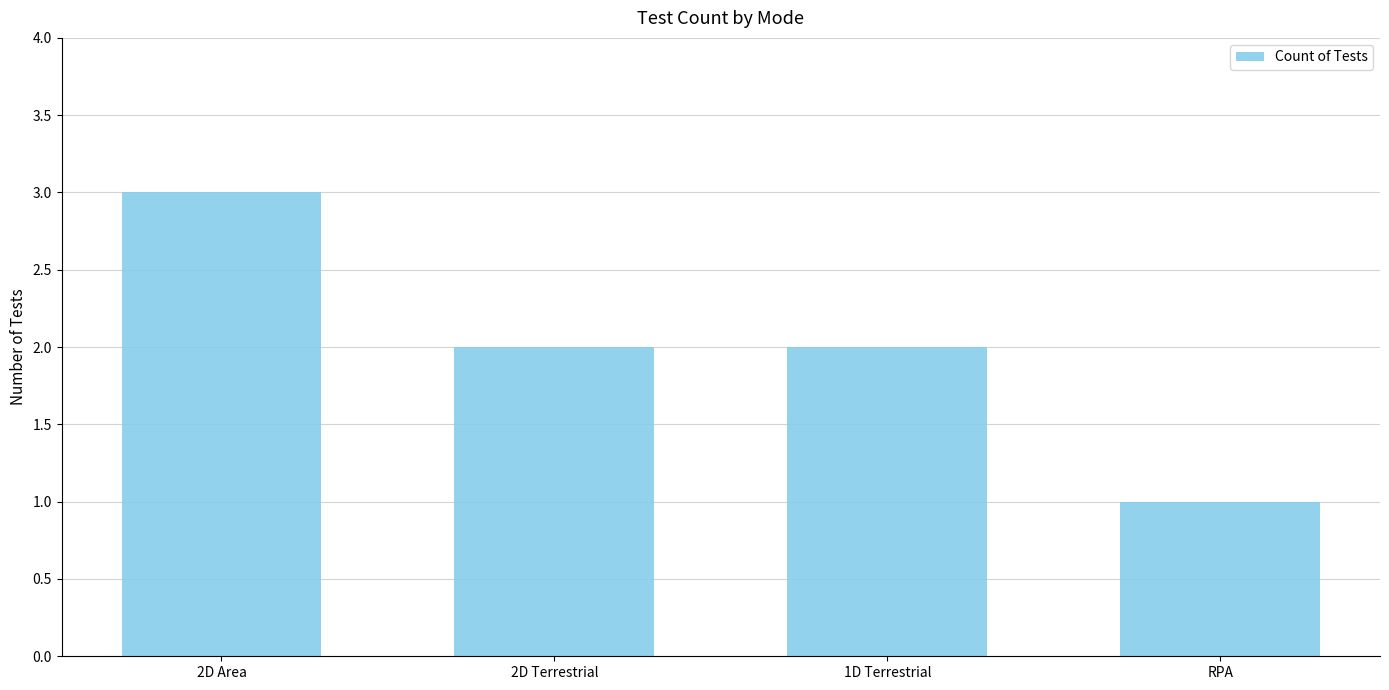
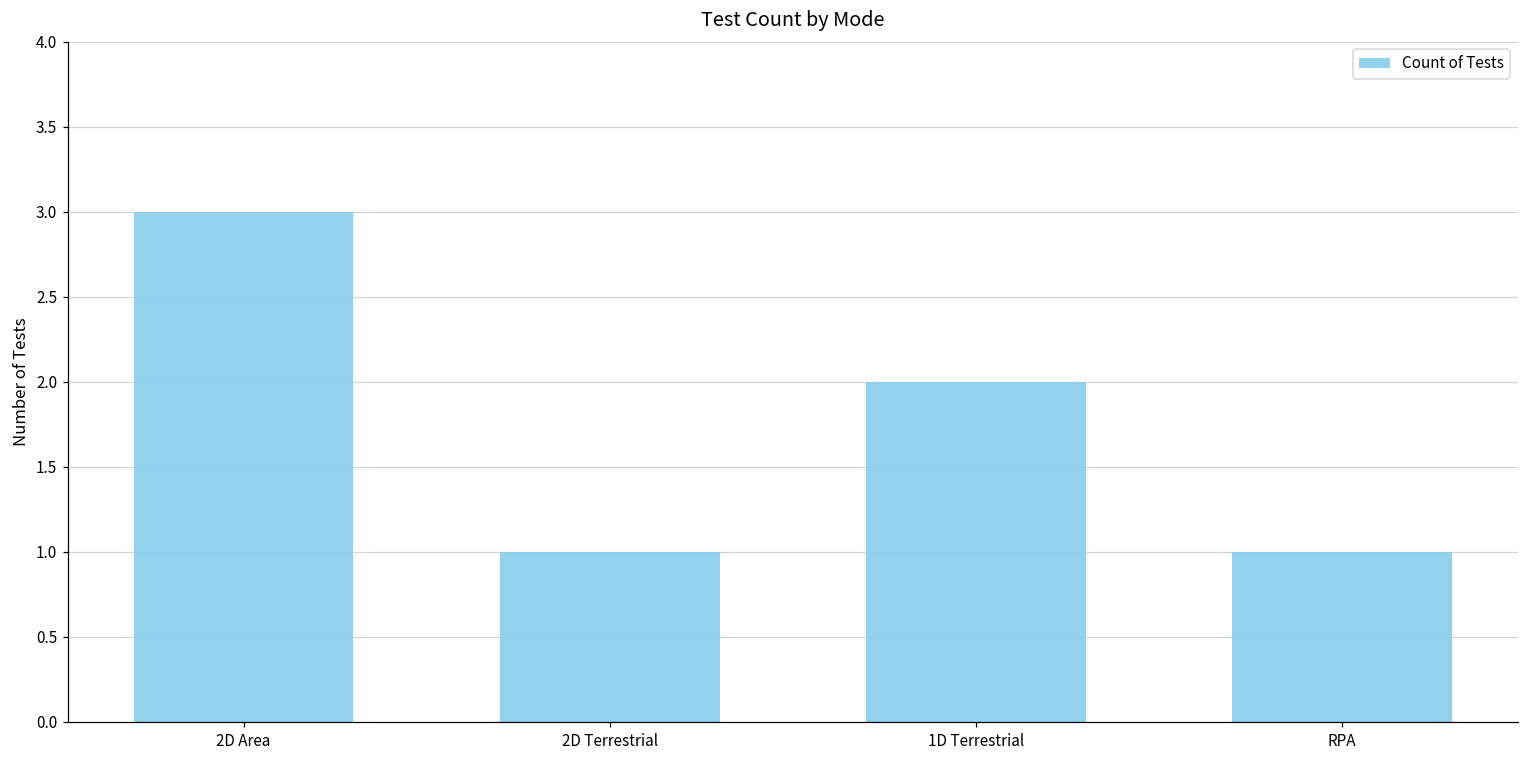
2D Terrestrial: 2 -> 1
